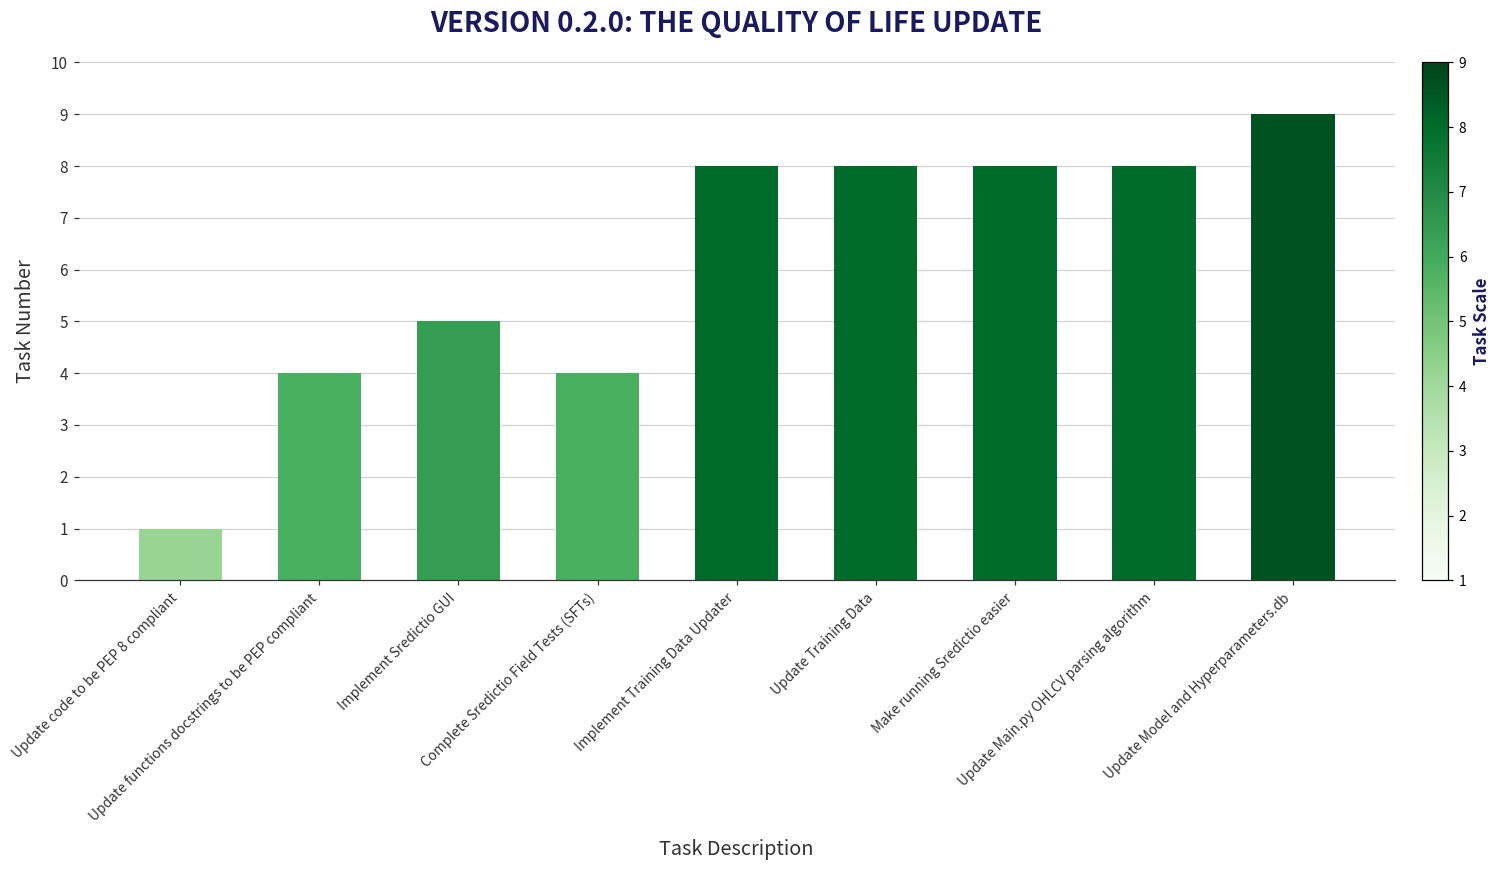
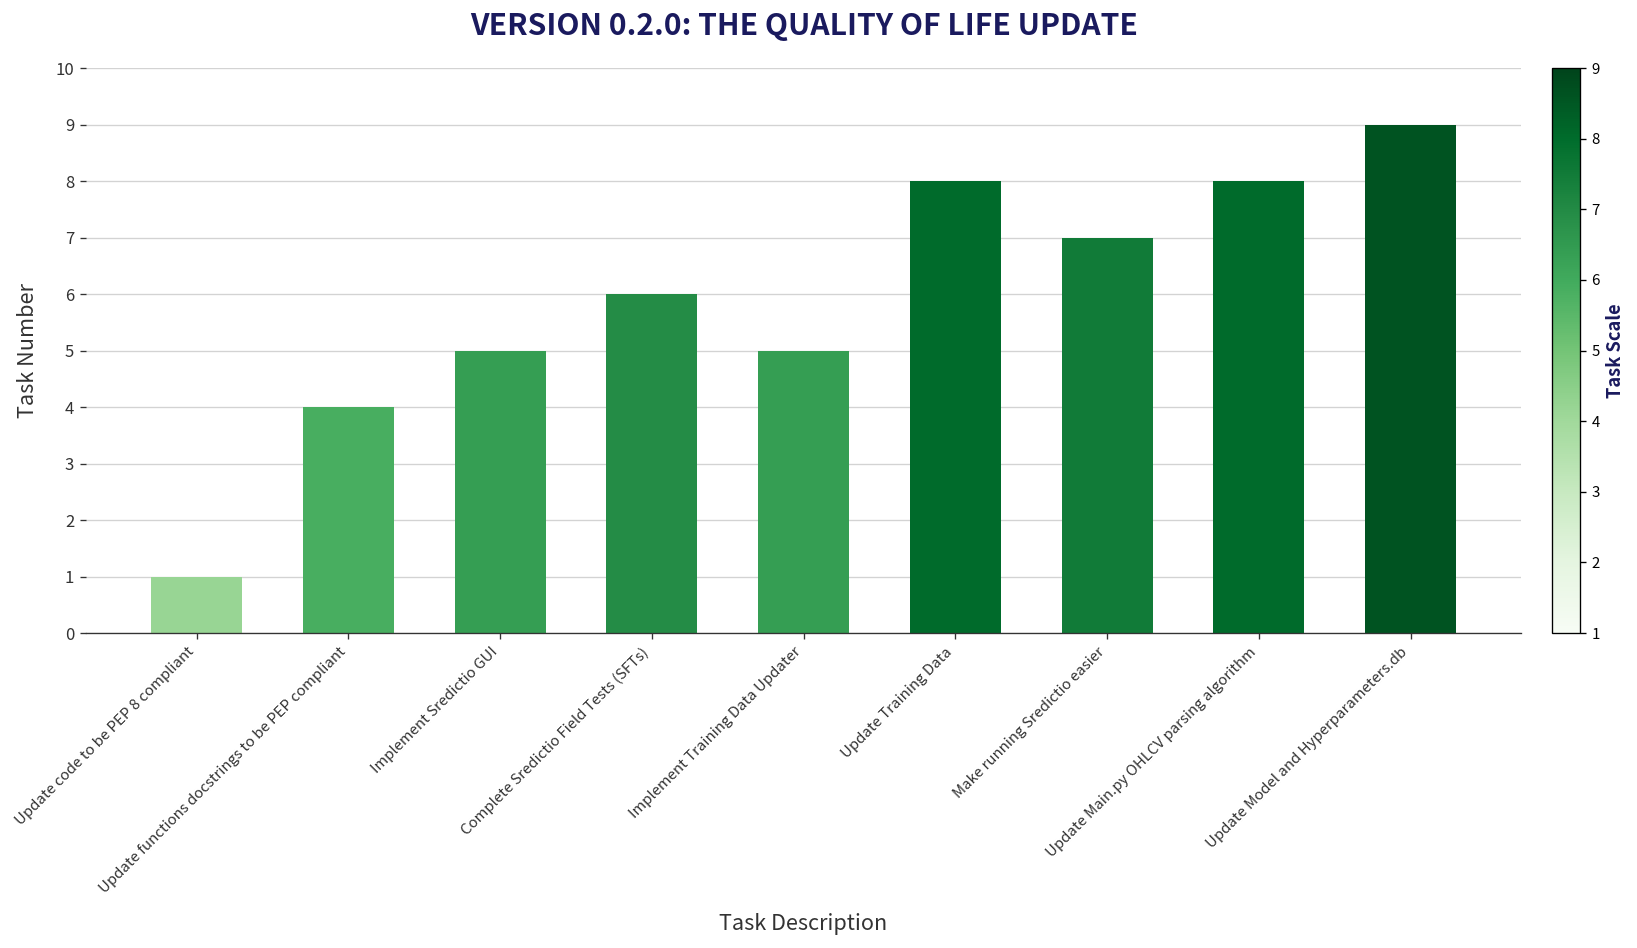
Complete Sredictio Field Tests (SFTs): 4 -> 6
Implement Training Data Updater: 8 -> 5
Make running Sredictio easier: 8 -> 7
